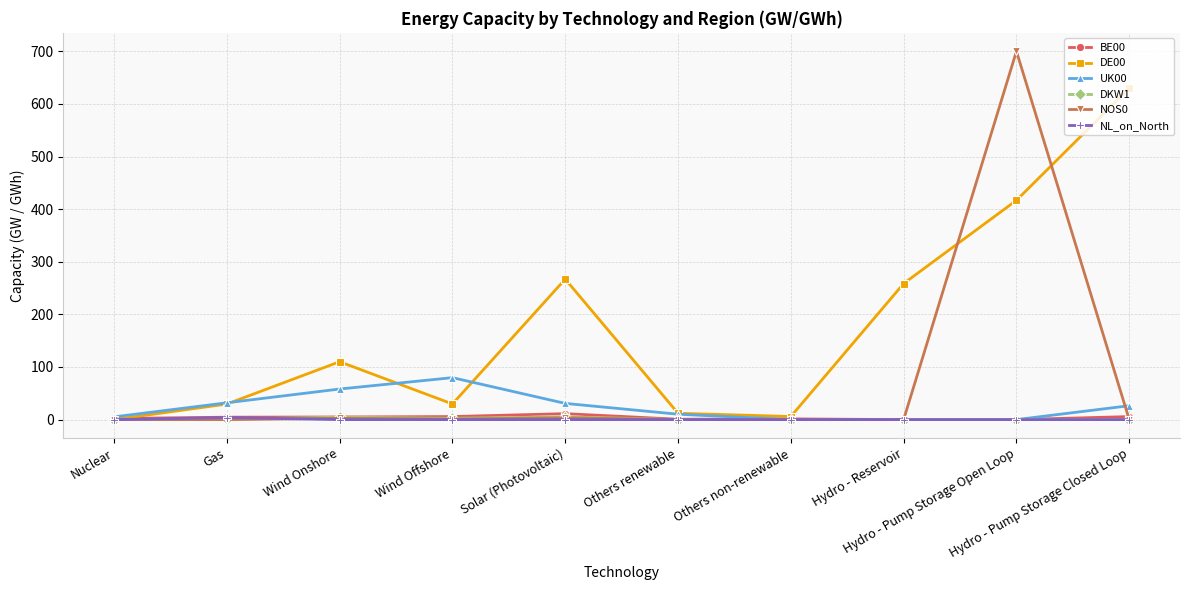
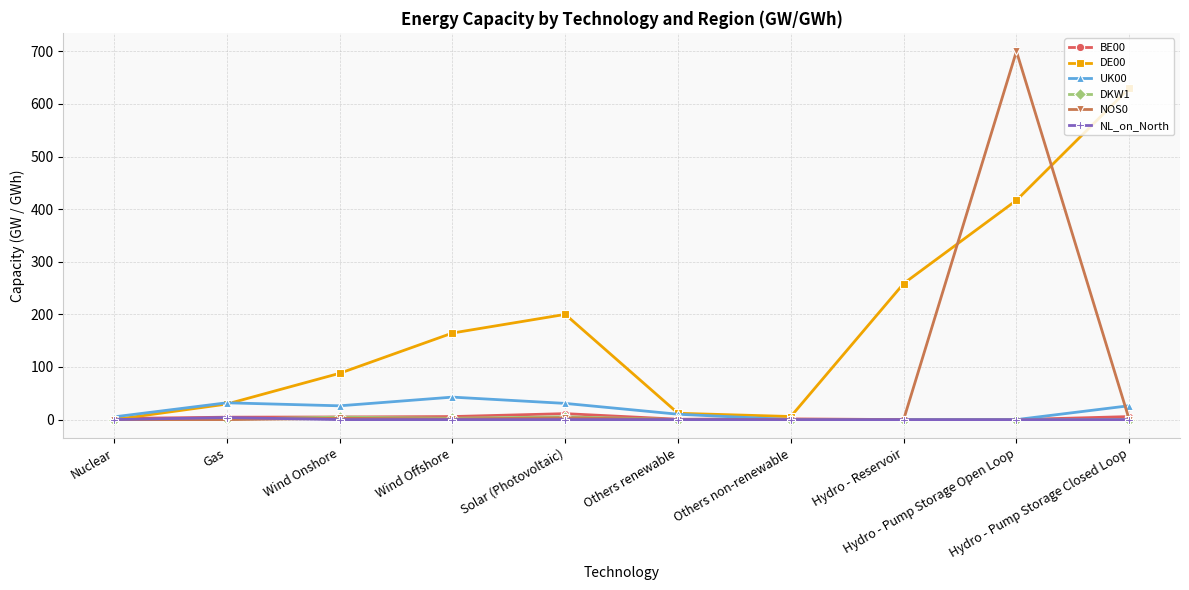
DE00, Wind Onshore: 110 -> 90
UK00, Wind Onshore: 60 -> 30
DE00, Wind Offshore: 30 -> 160
UK00, Wind Offshore: 80 -> 40
DE00, Solar (Photovoltaic): 270 -> 200
